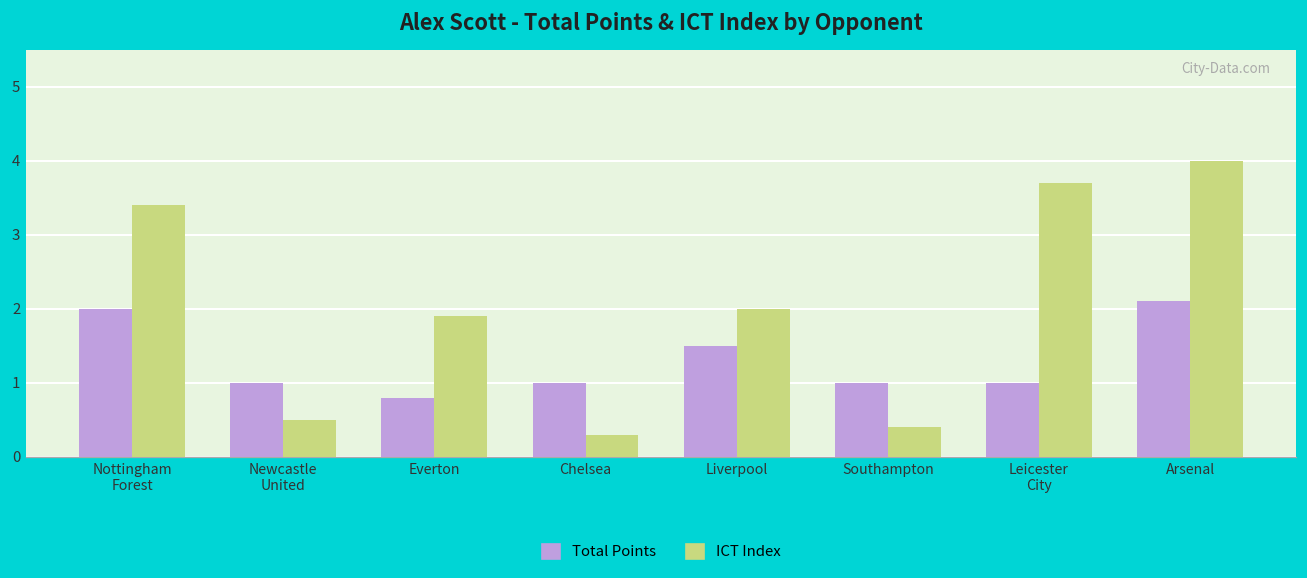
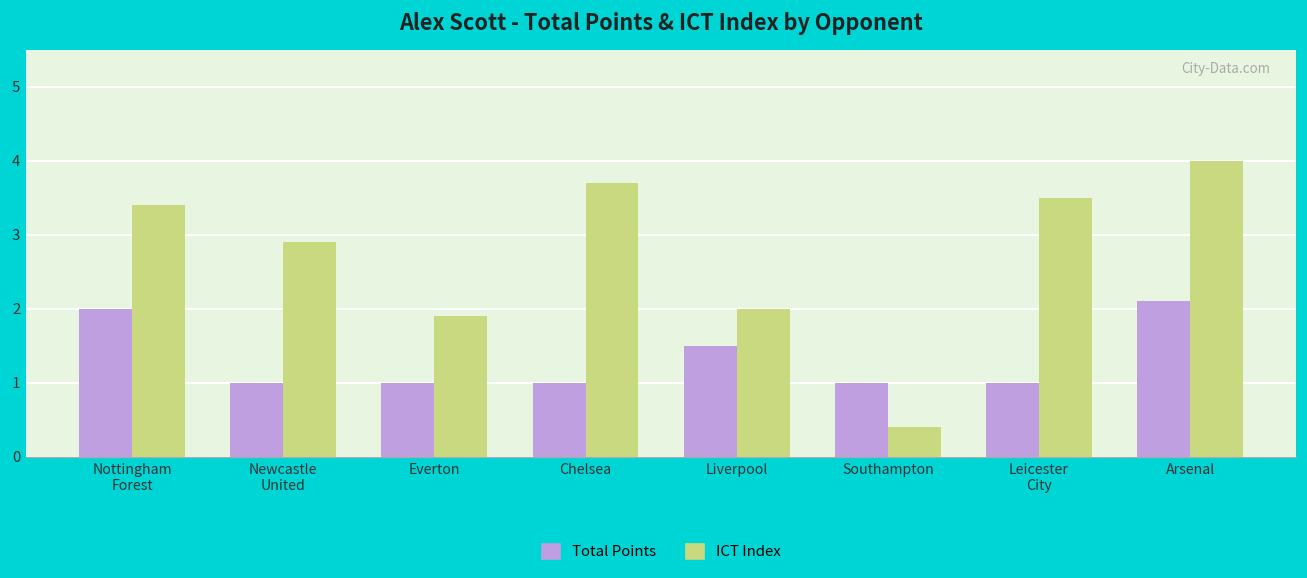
ICT Index, Newcastle United: 0.5 -> 2.9
Total Points, Everton: 0.8 -> 1.0
ICT Index, Chelsea: 0.3 -> 3.7
ICT Index, Leicester City: 3.7 -> 3.5
